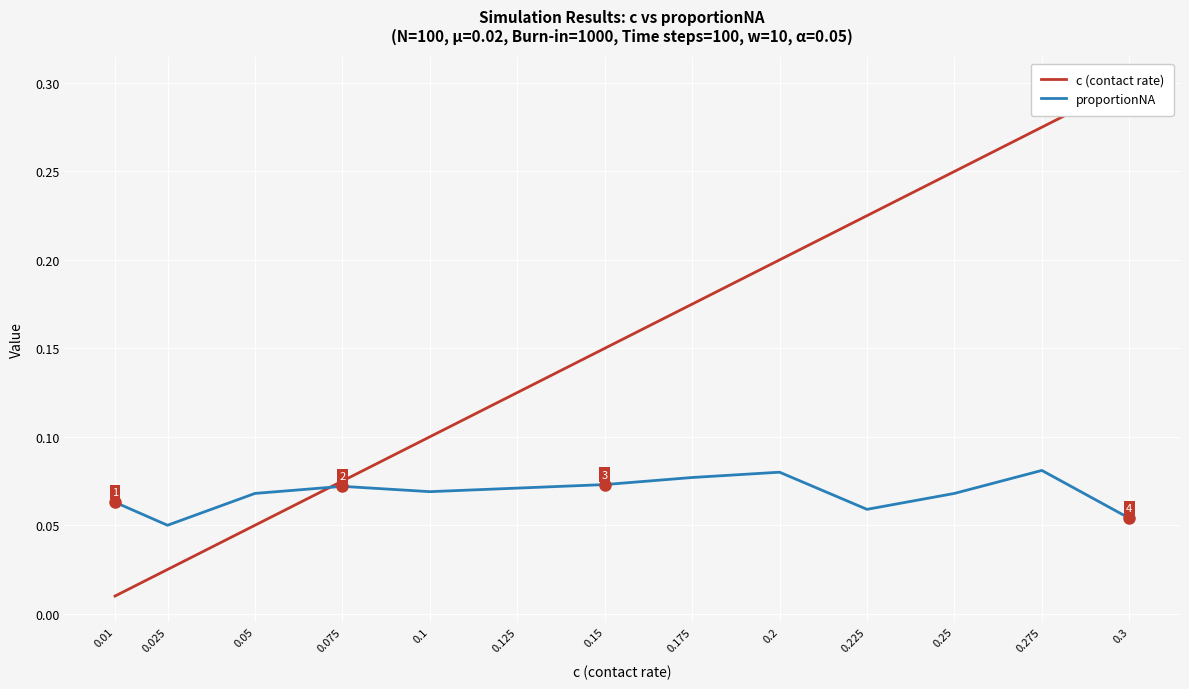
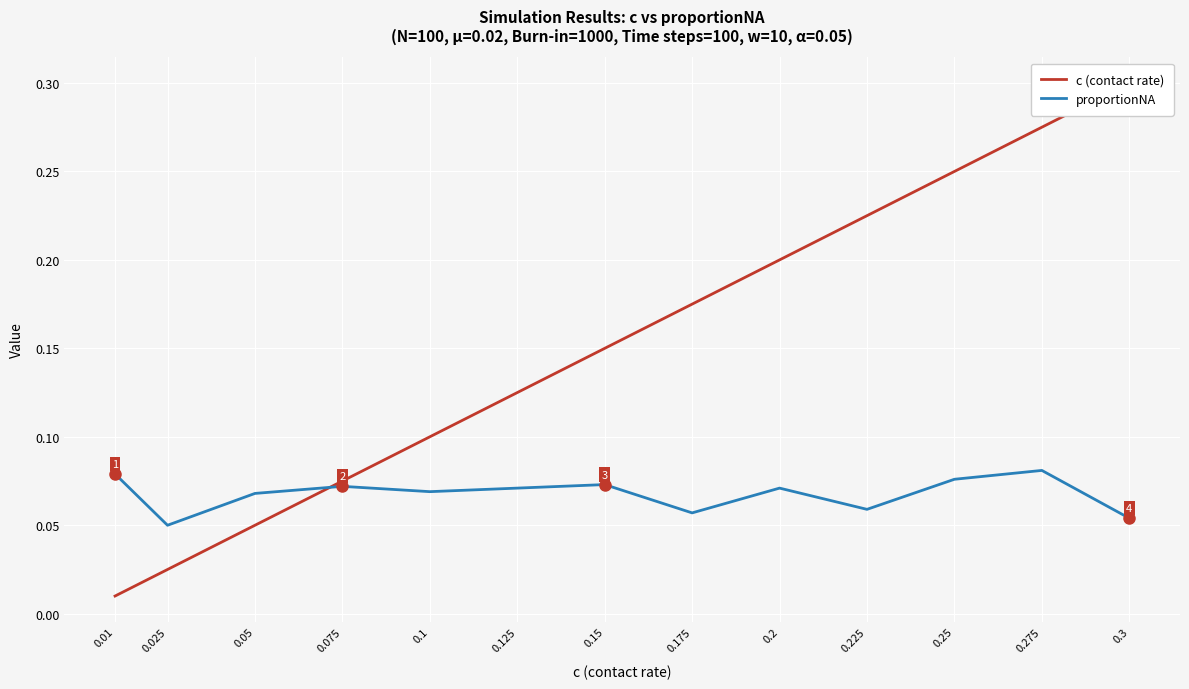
proportionNA, 0.01: 0.063 -> 0.079
proportionNA, 0.175: 0.077 -> 0.057
proportionNA, 0.2: 0.080 -> 0.071
proportionNA, 0.25: 0.068 -> 0.076
